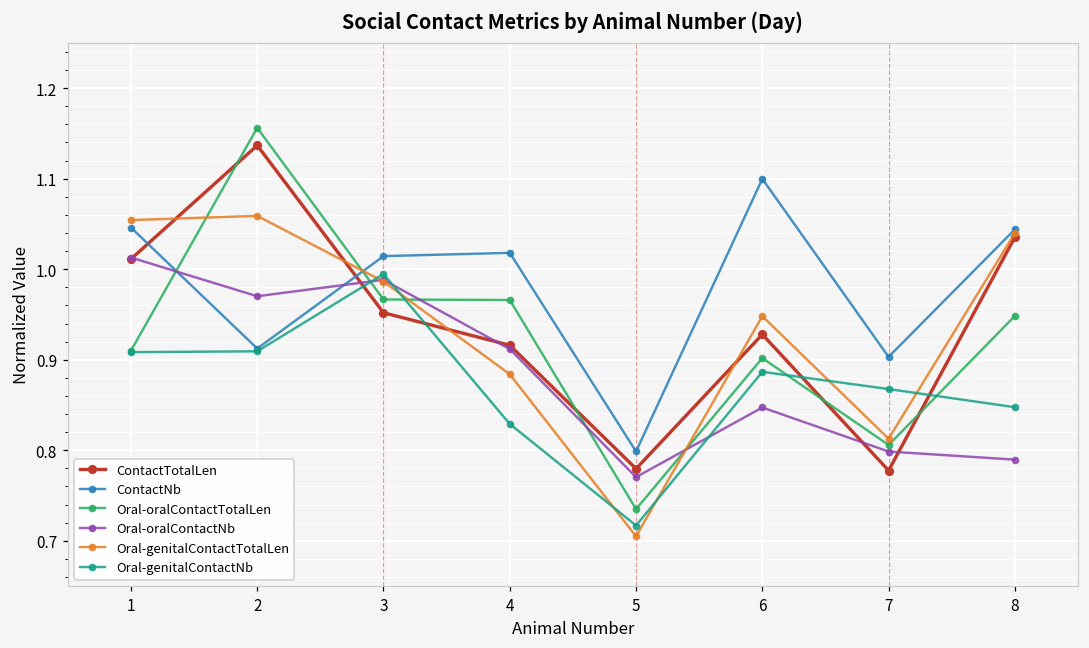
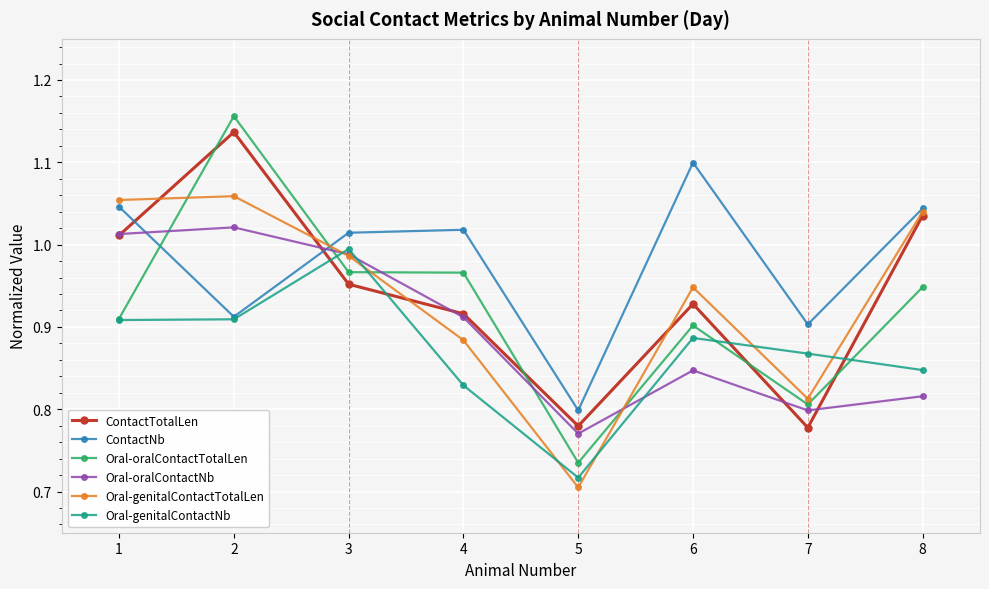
Oral-oralContactNb, 2: 0.97 -> 1.02
Oral-oralContactNb, 8: 0.79 -> 0.82
